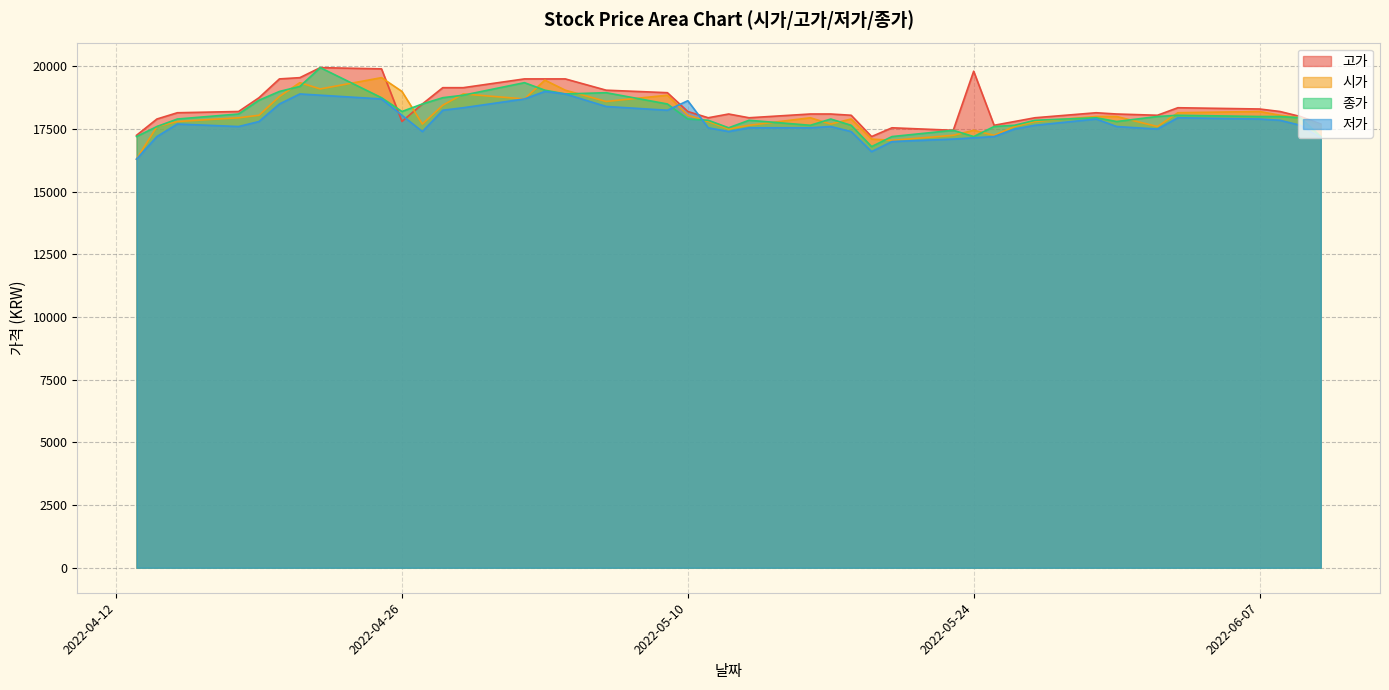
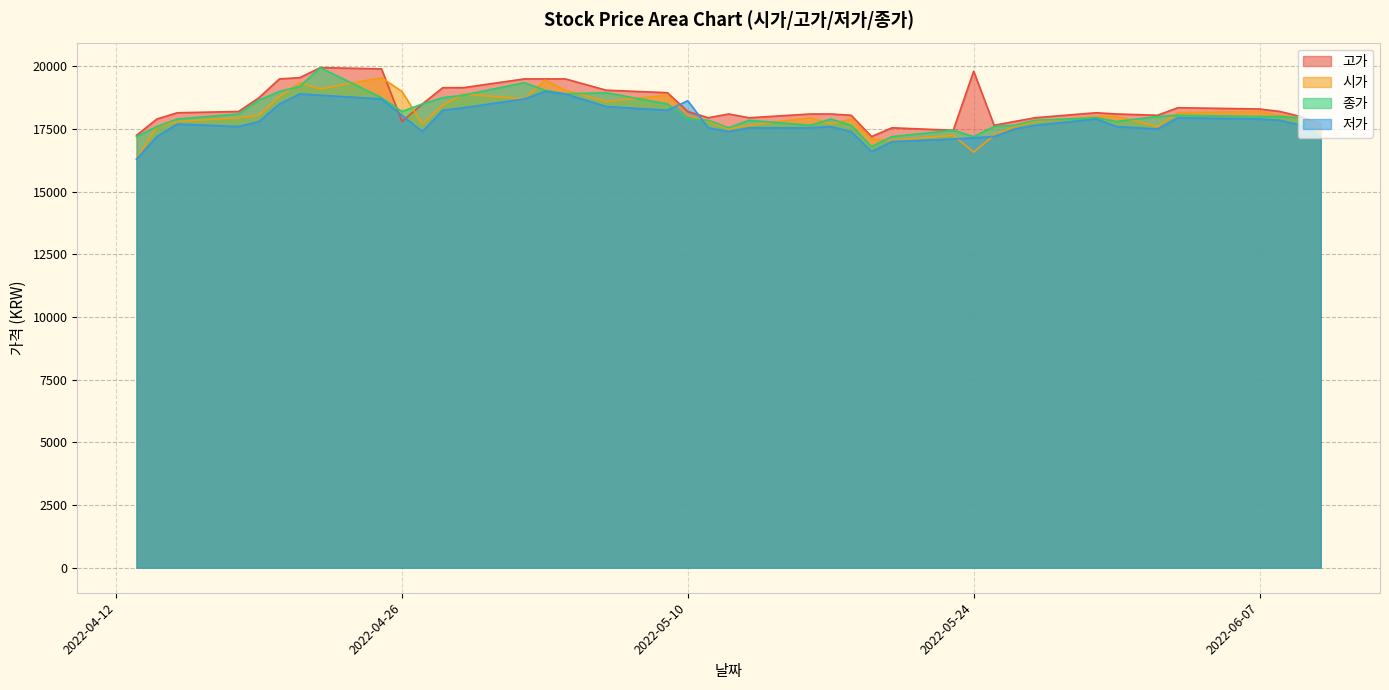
시가, 2022-05-24: 17500 -> 16600
